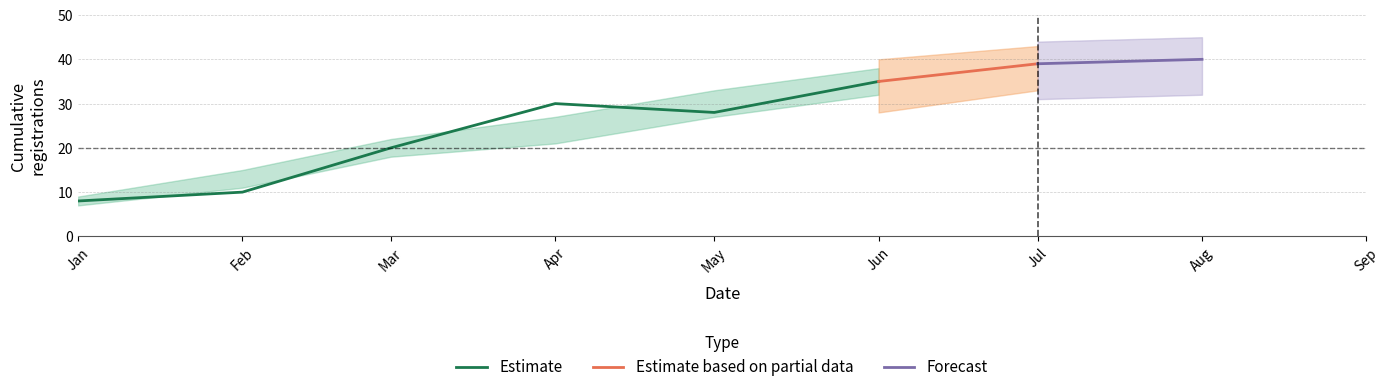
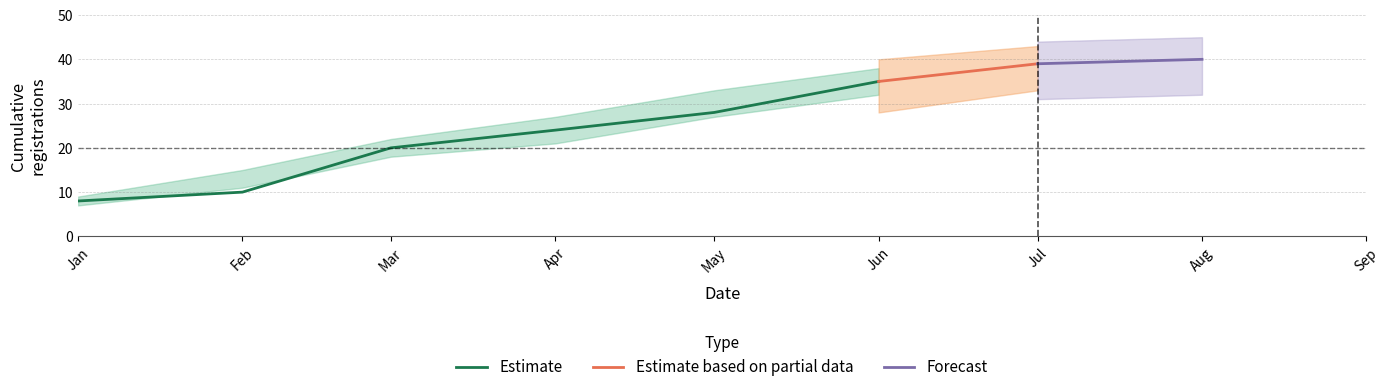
Estimate, Apr: 30 -> 24
